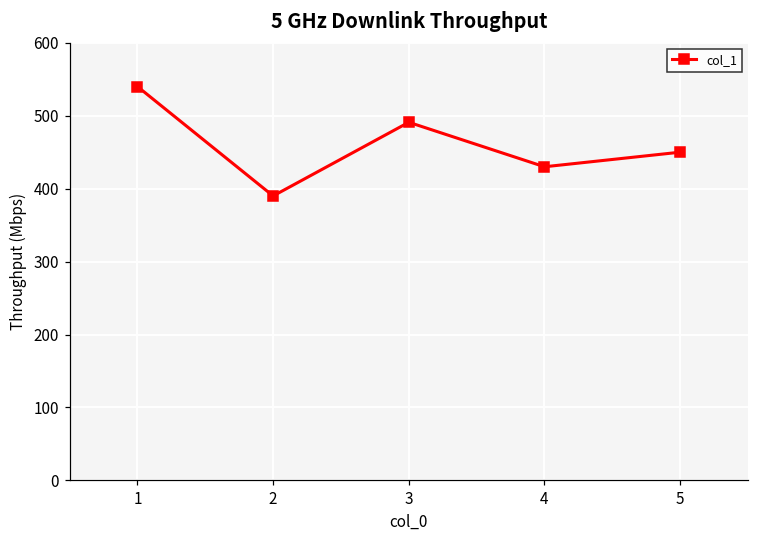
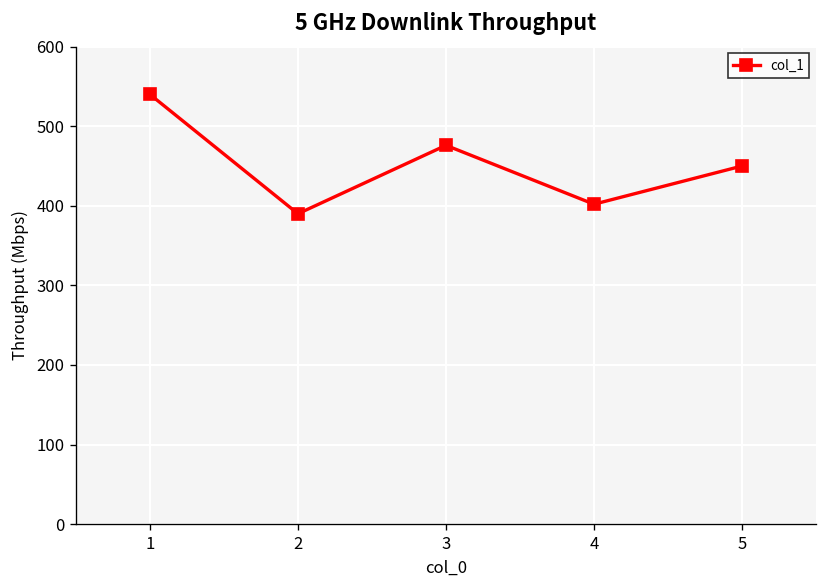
3: 490 -> 480
4: 430 -> 400
